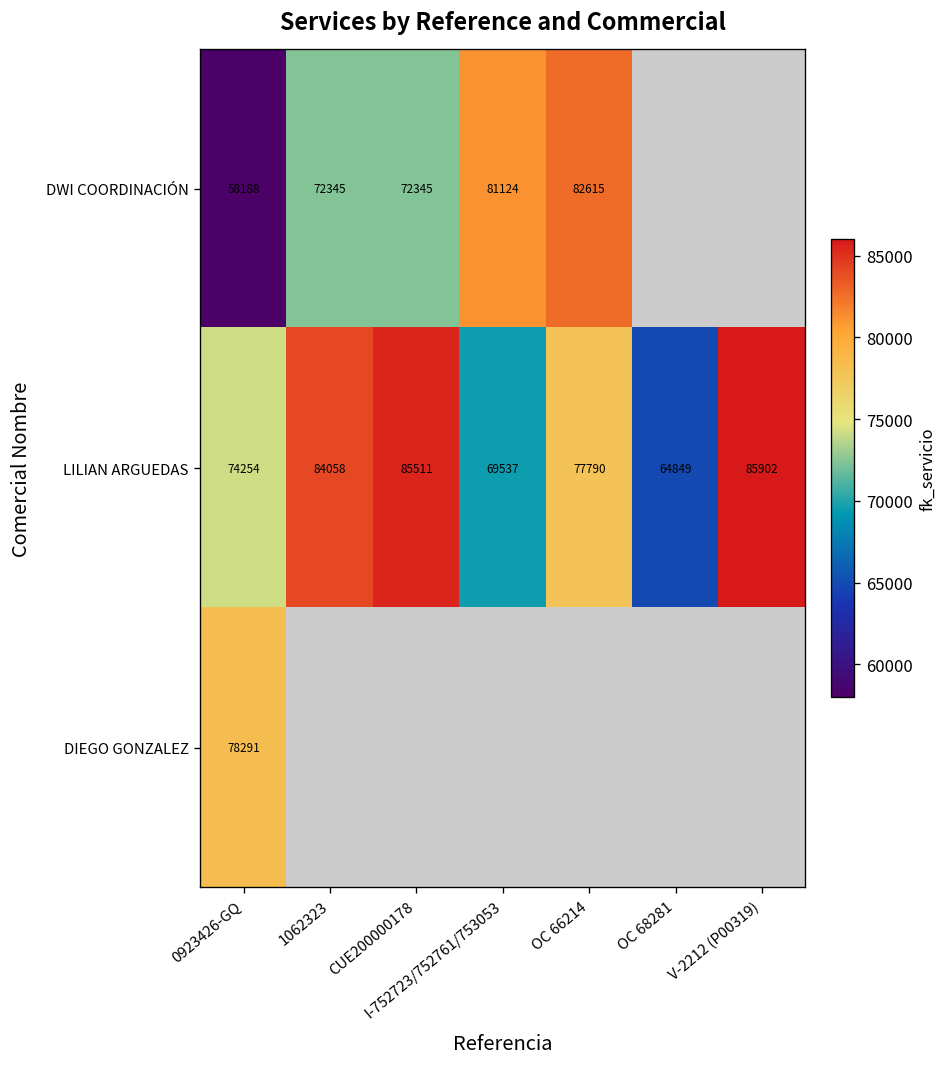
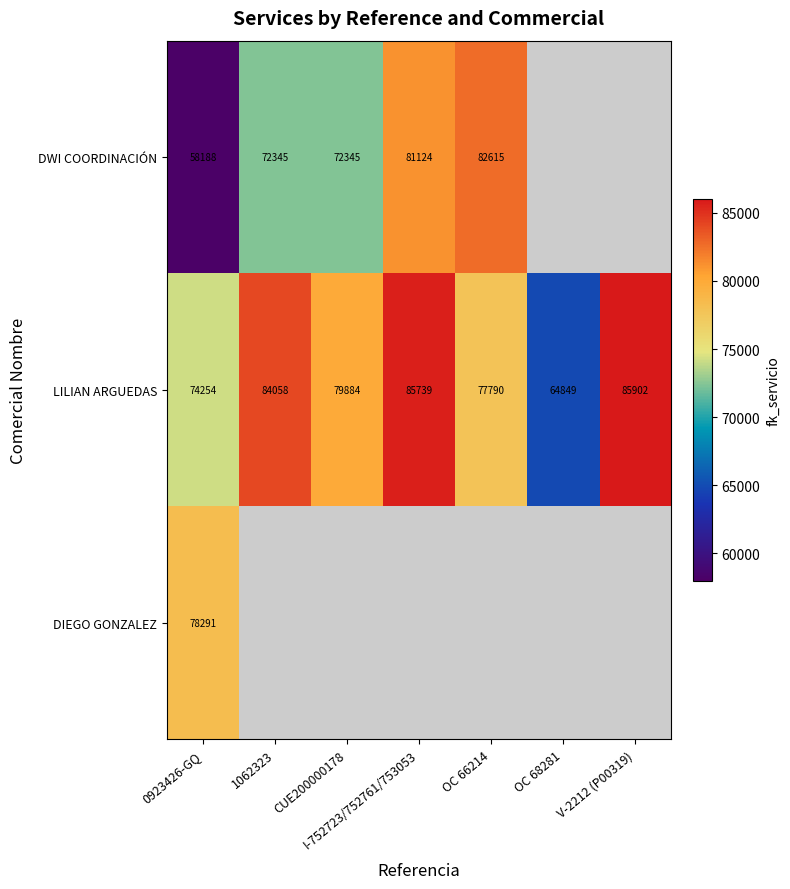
LILIAN ARGUEDAS, CUE200000178: 85511 -> 79884
LILIAN ARGUEDAS, I-752723/752761/753053: 69537 -> 85739
